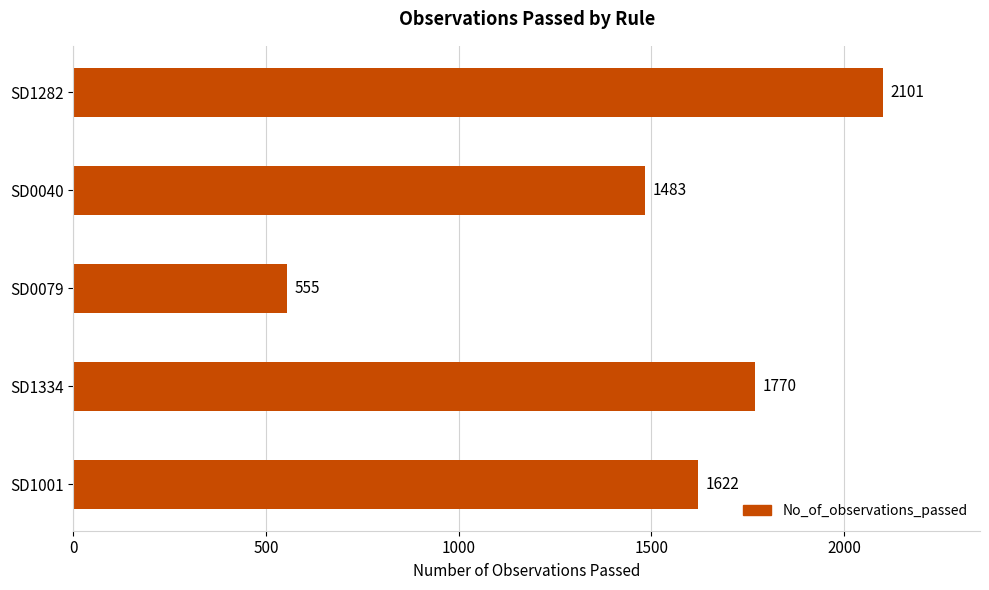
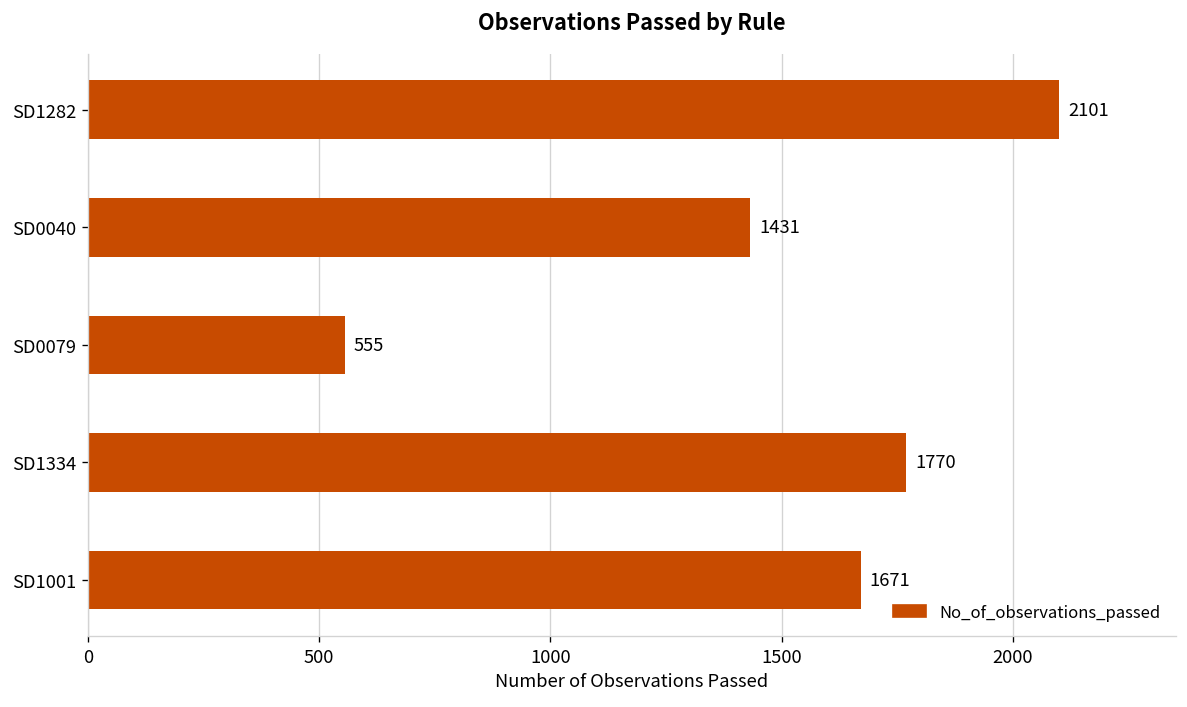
SD0040: 1483 -> 1431
SD1001: 1622 -> 1671
